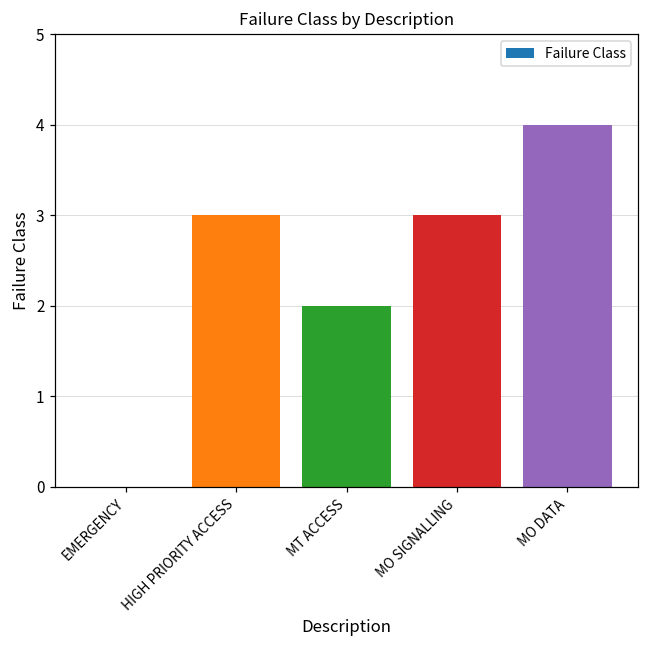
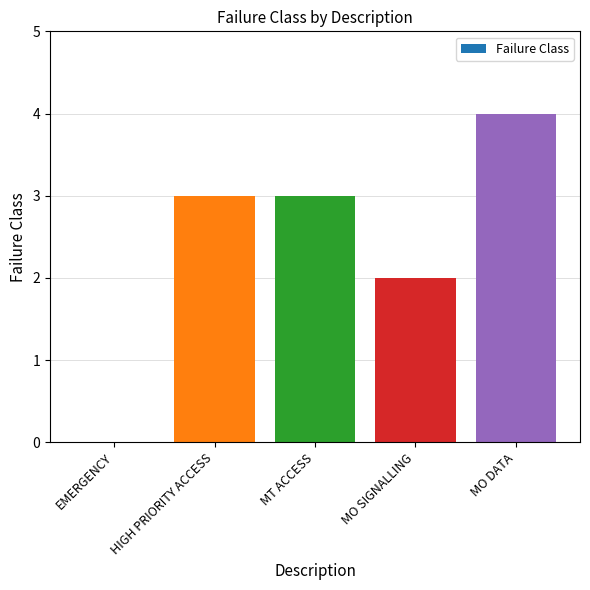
MT ACCESS: 2 -> 3
MO SIGNALLING: 3 -> 2
